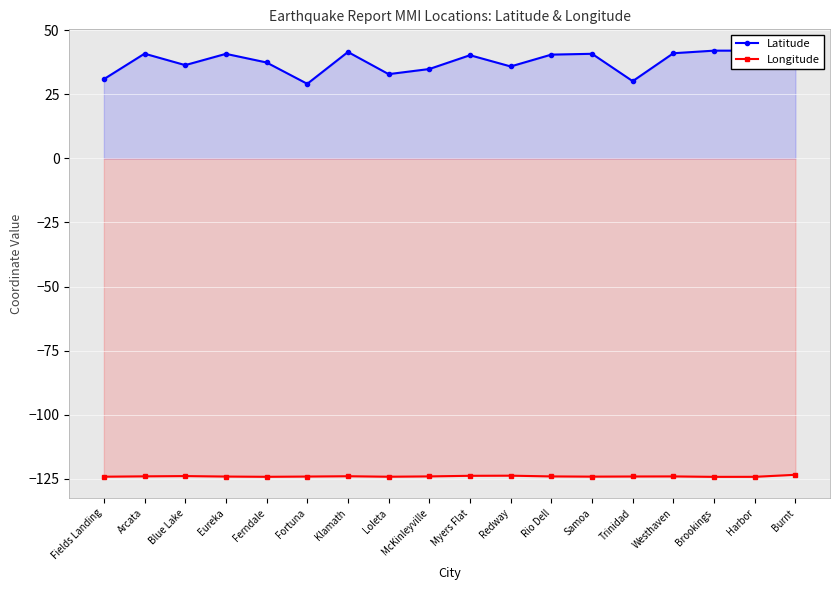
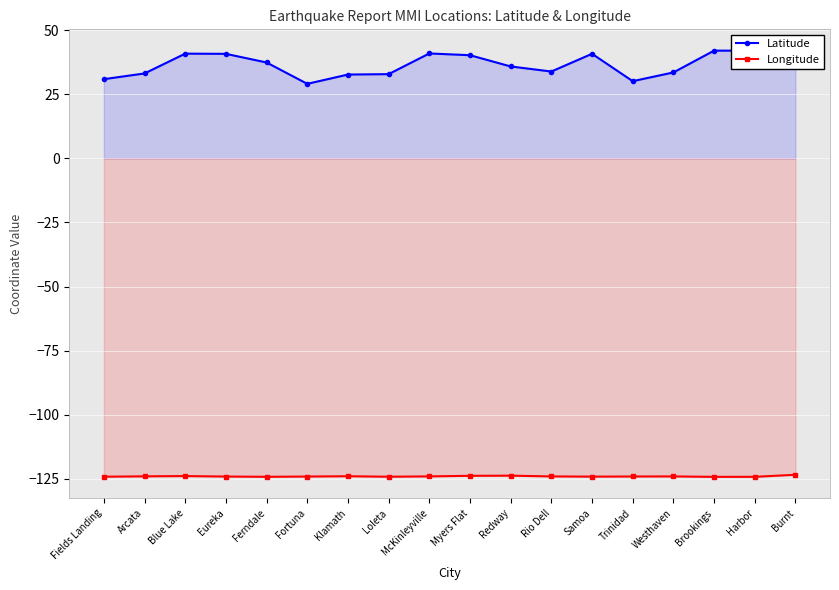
Latitude, Arcata: 41 -> 33
Latitude, Blue Lake: 36 -> 41
Latitude, Klamath: 42 -> 33
Latitude, McKinleyville: 35 -> 41
Latitude, Rio Dell: 41 -> 34
Latitude, Westhaven: 41 -> 34
